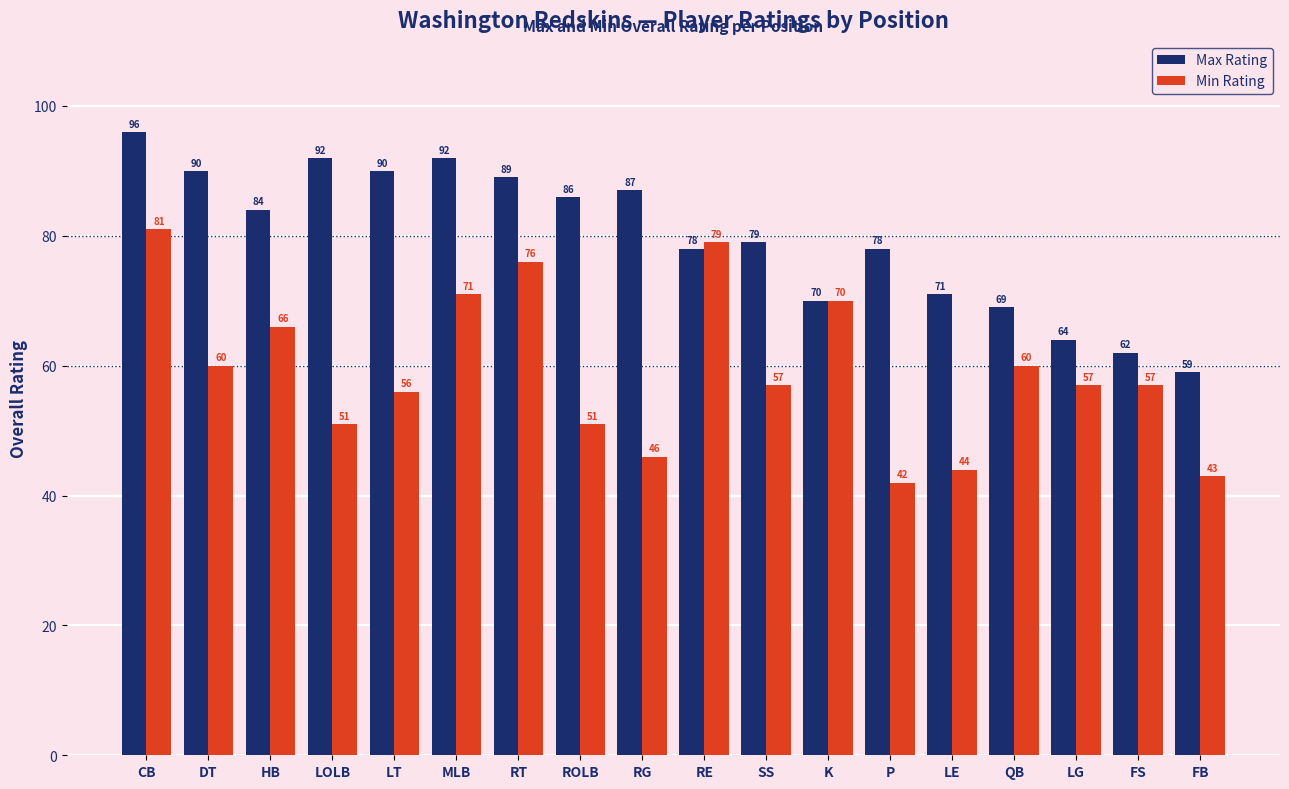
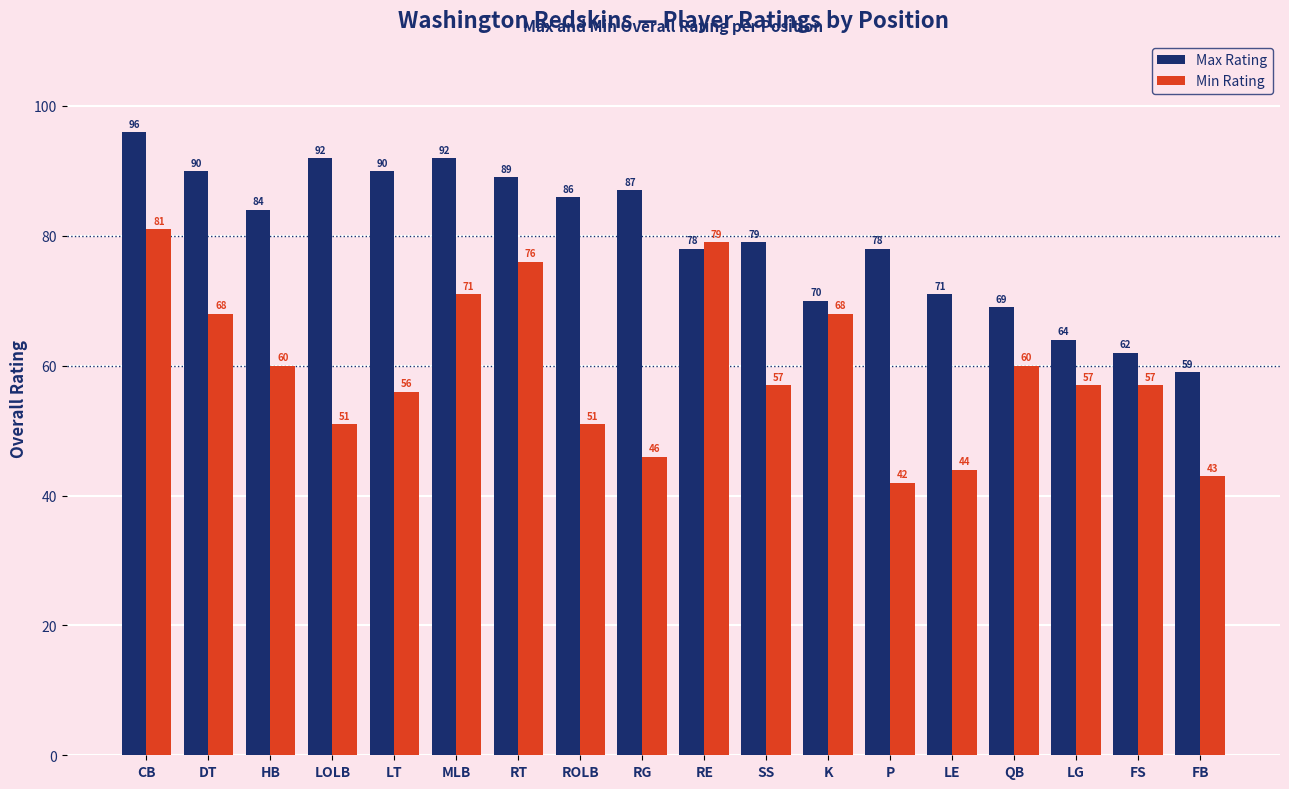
Min Rating, DT: 60 -> 68
Min Rating, HB: 66 -> 60
Min Rating, K: 70 -> 68
